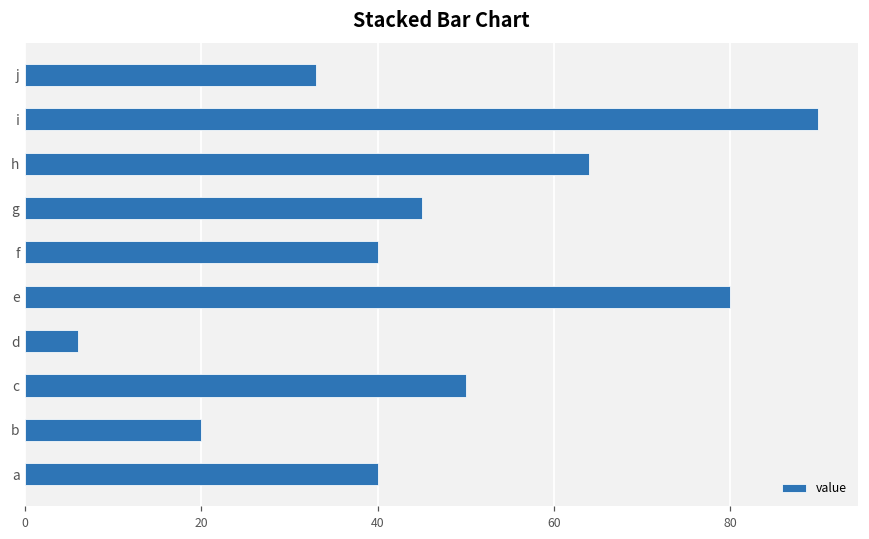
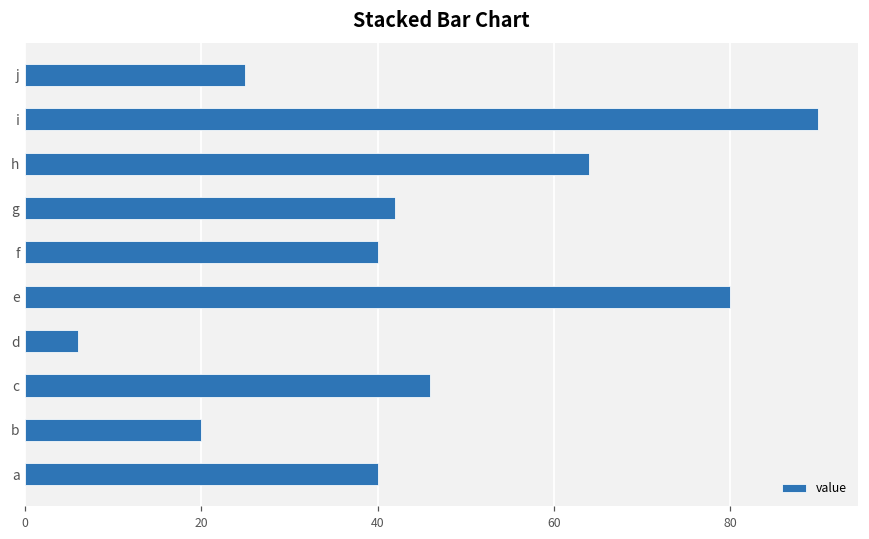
j: 33 -> 25
g: 45 -> 42
c: 50 -> 46
